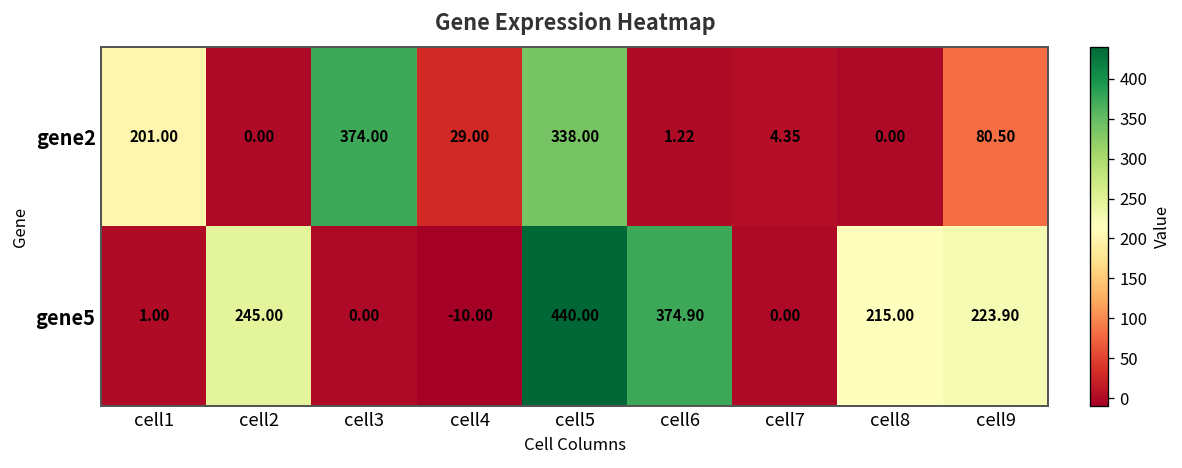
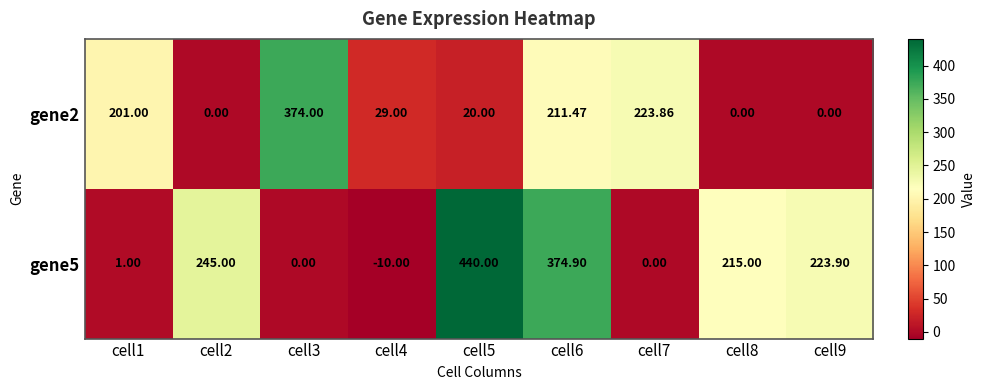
gene2, cell5: 338.00 -> 20.00
gene2, cell6: 1.22 -> 211.47
gene2, cell7: 4.35 -> 223.86
gene2, cell9: 80.50 -> 0.00
